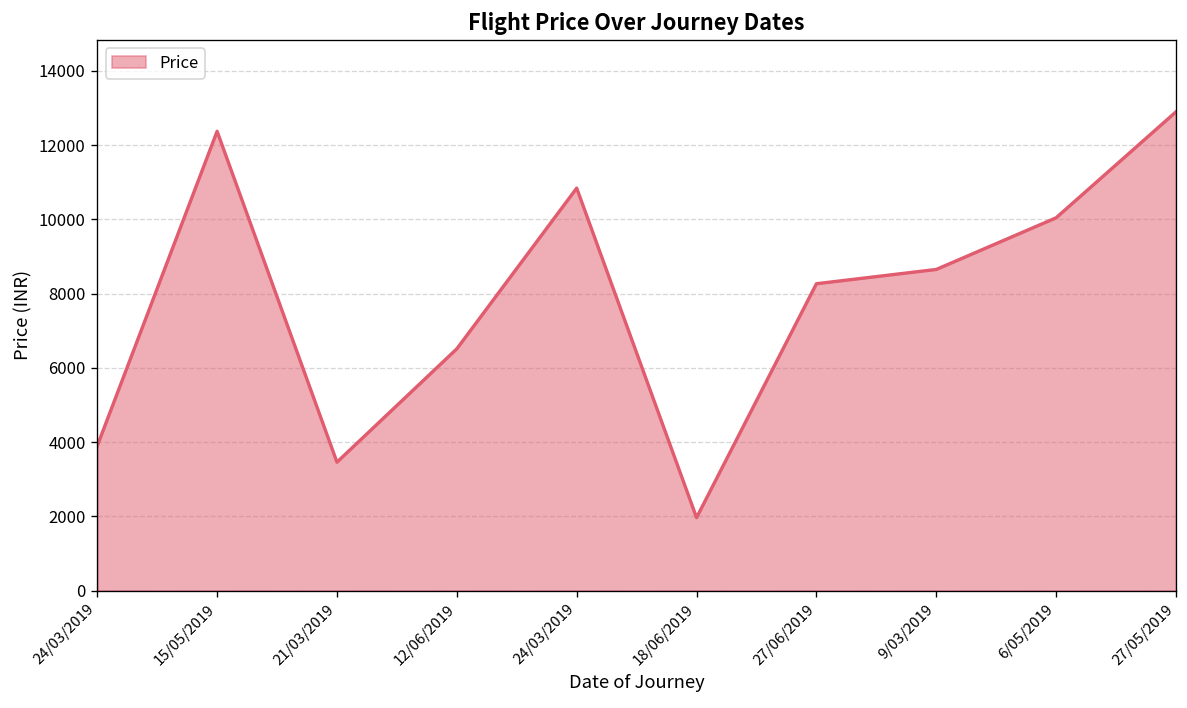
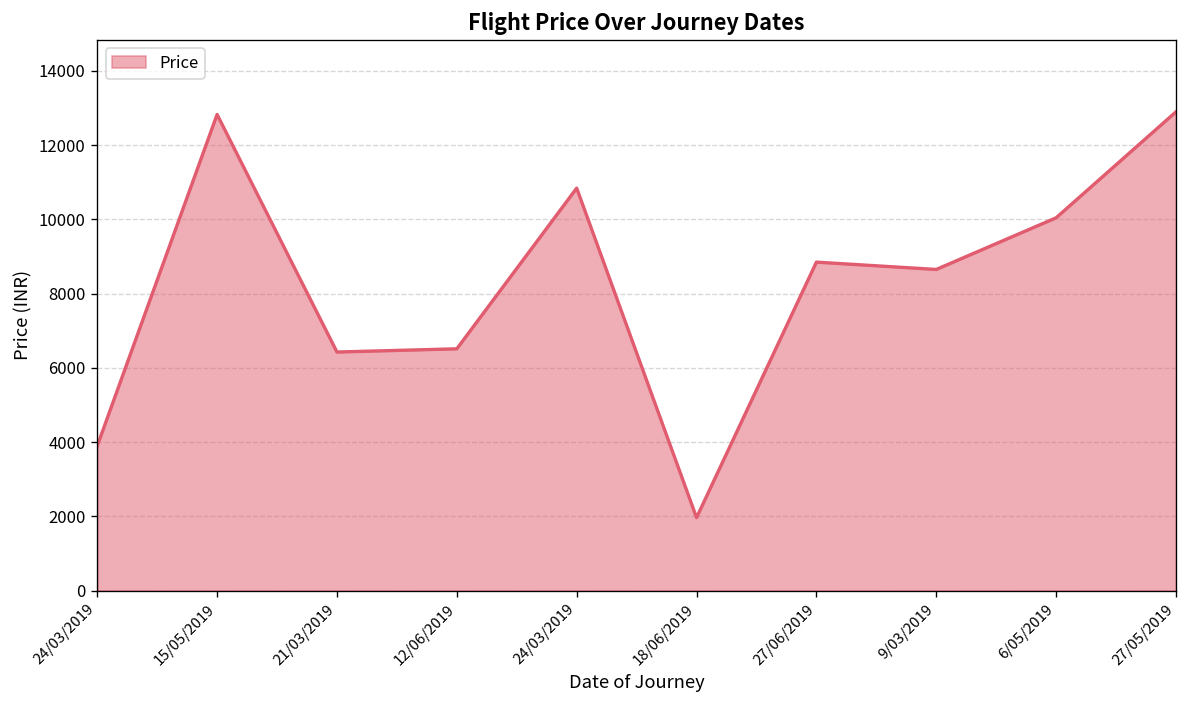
15/05/2019: 12400 -> 12800
21/03/2019: 3500 -> 6400
27/06/2019: 8300 -> 8800
